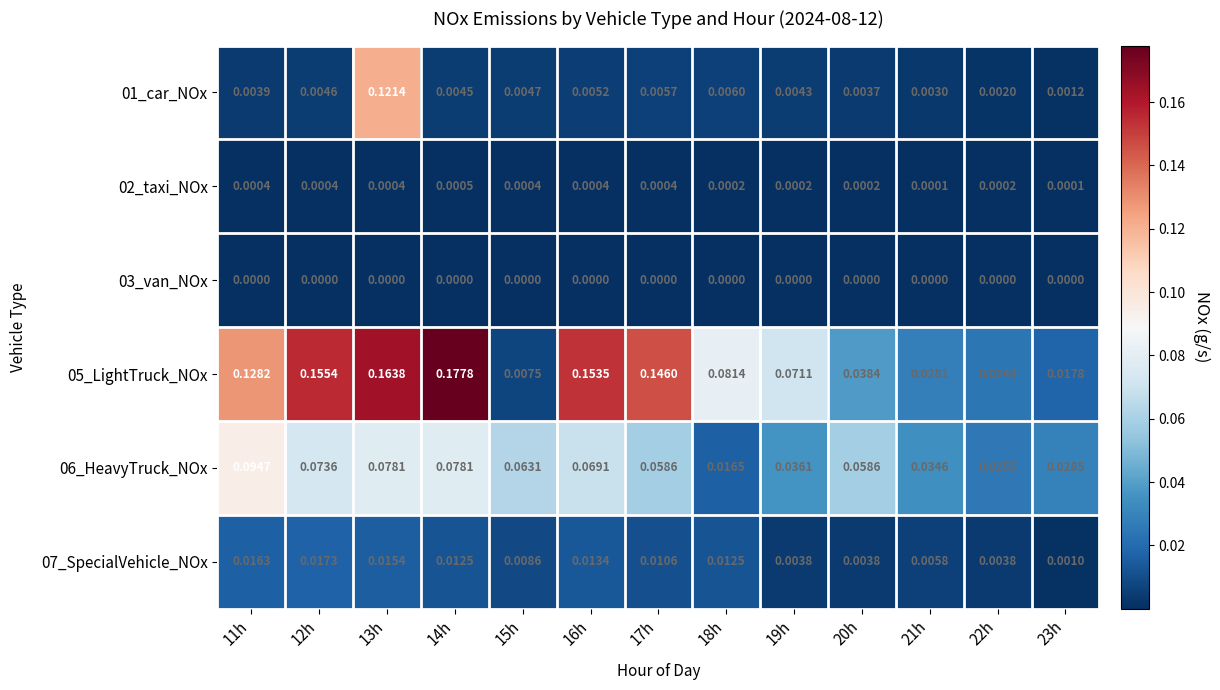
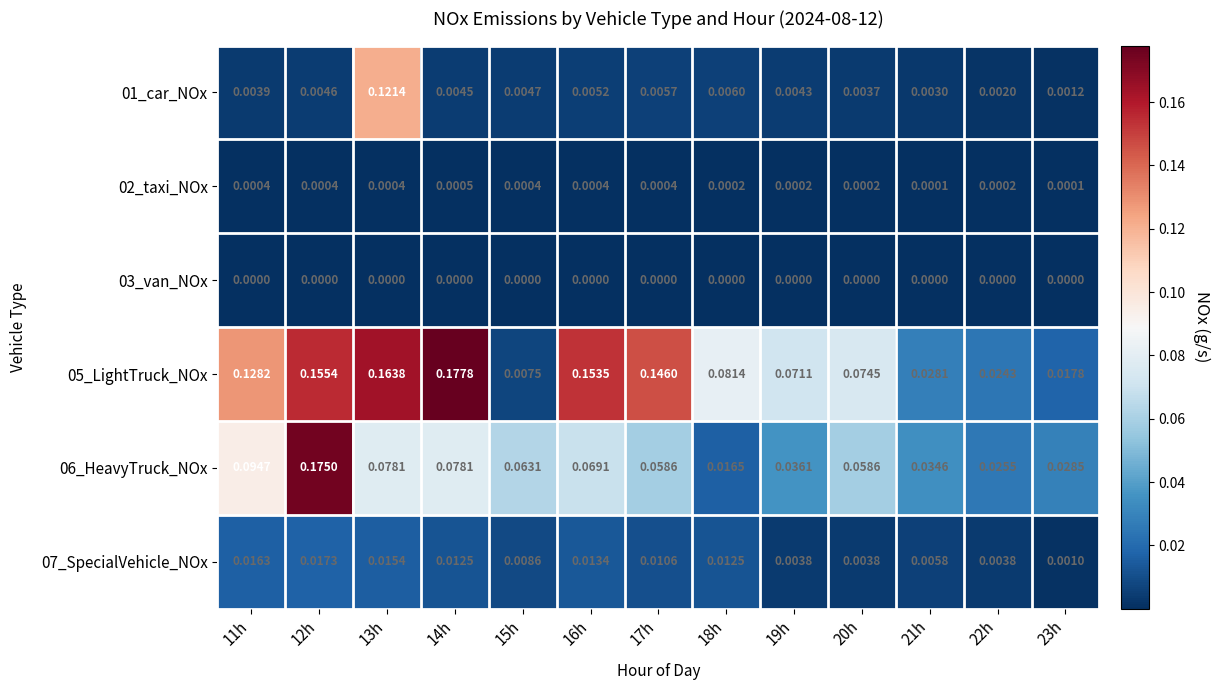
05_LightTruck_NOx, 20h: 0.0384 -> 0.0745
06_HeavyTruck_NOx, 12h: 0.0736 -> 0.1750
